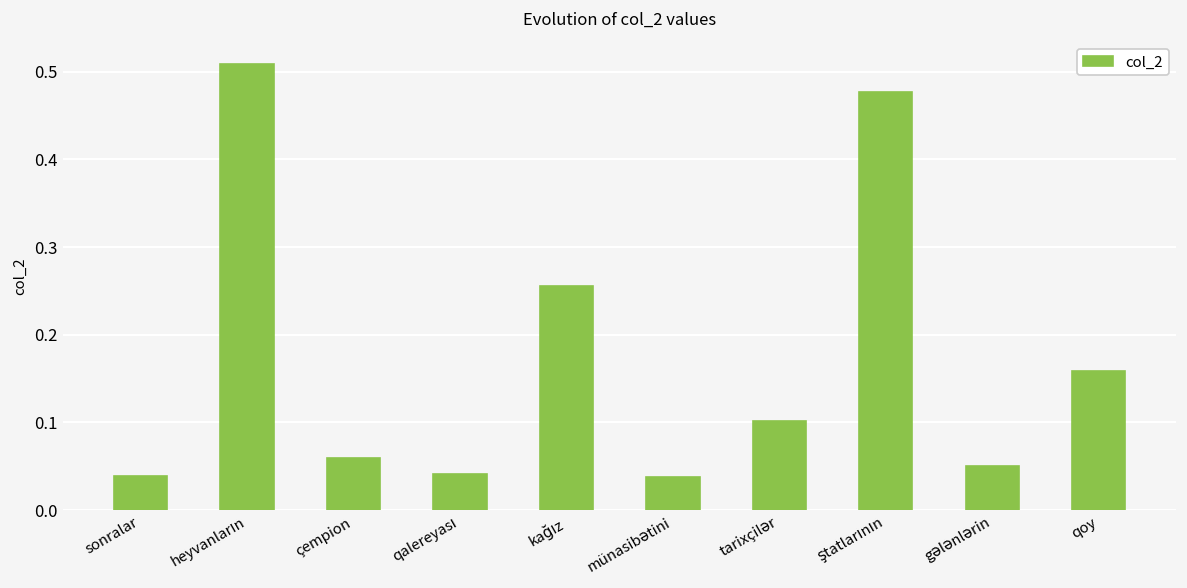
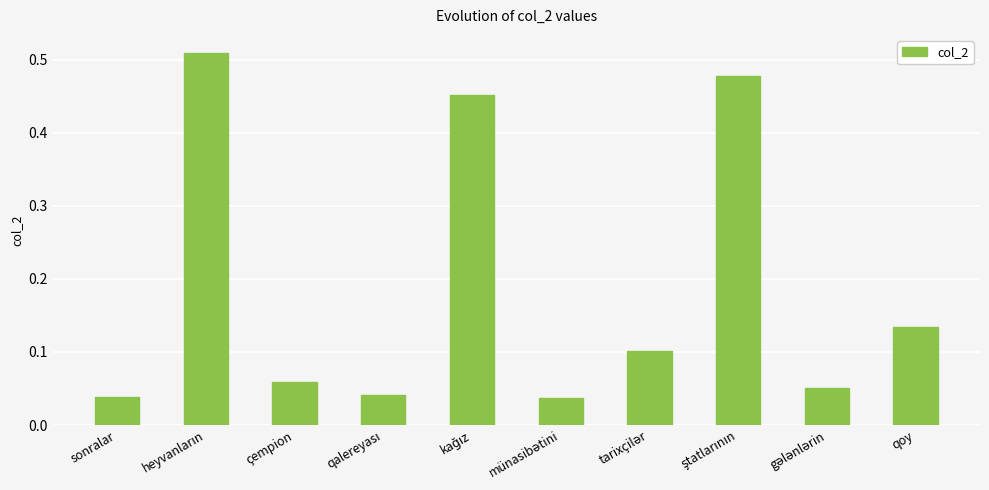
kağız: 0.26 -> 0.45
qoy: 0.16 -> 0.13
